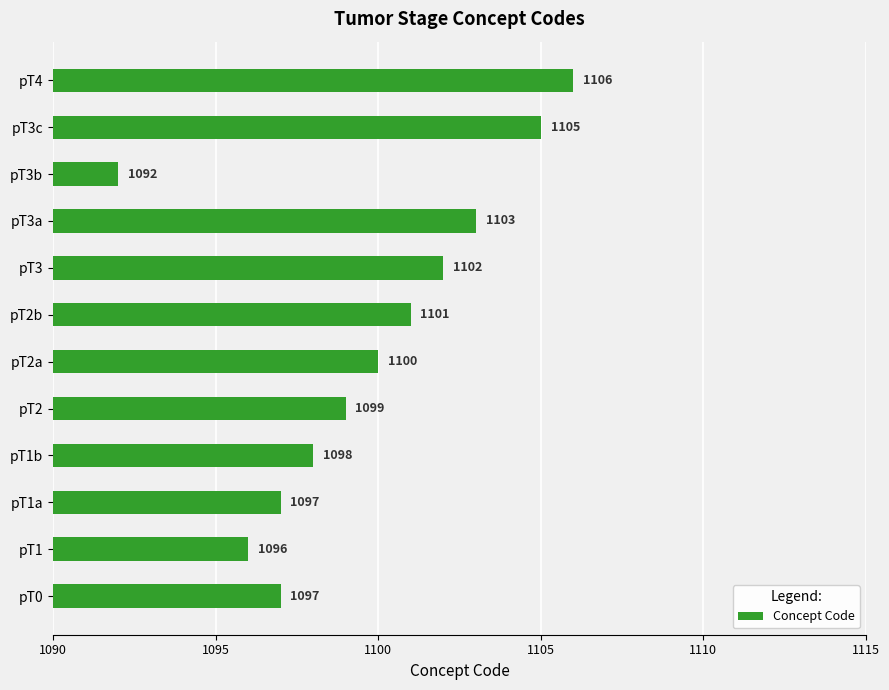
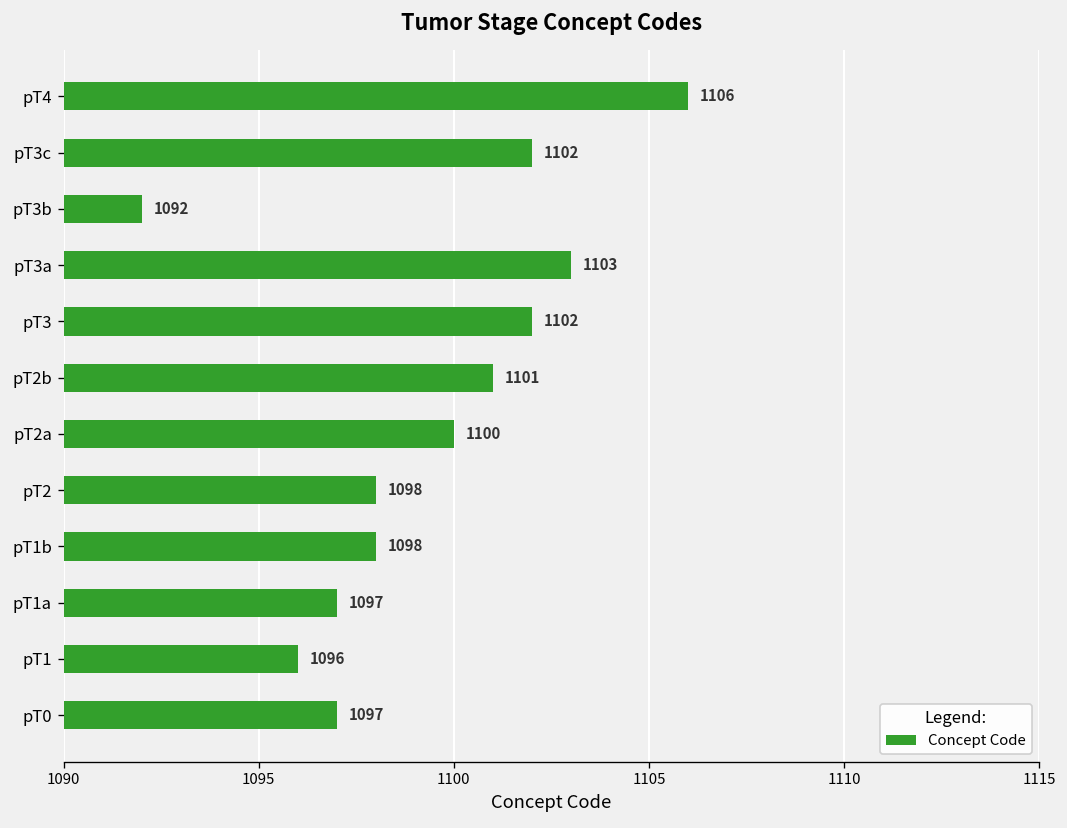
pT3c: 1105 -> 1102
pT2: 1099 -> 1098
